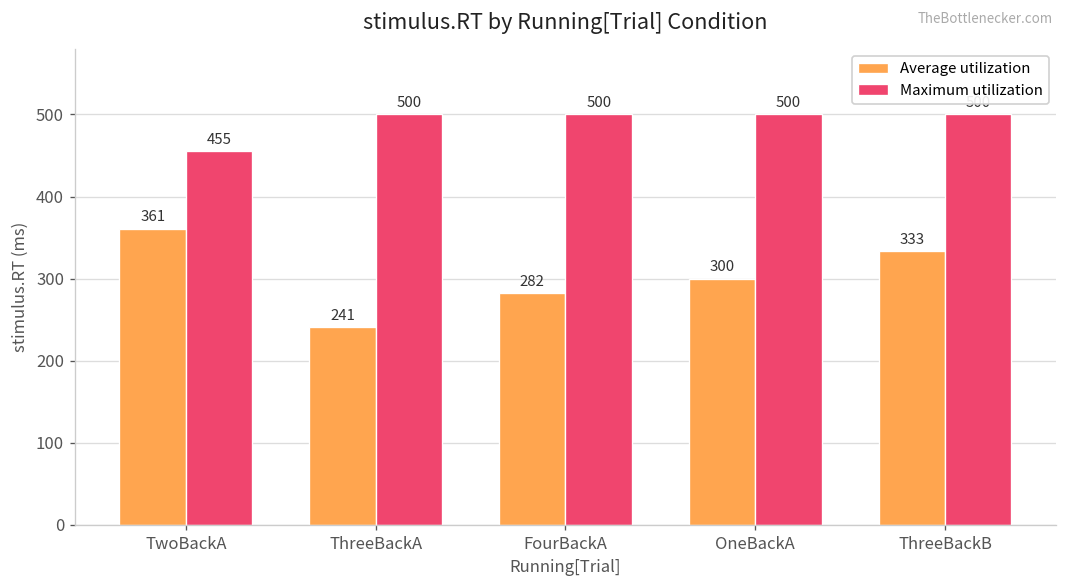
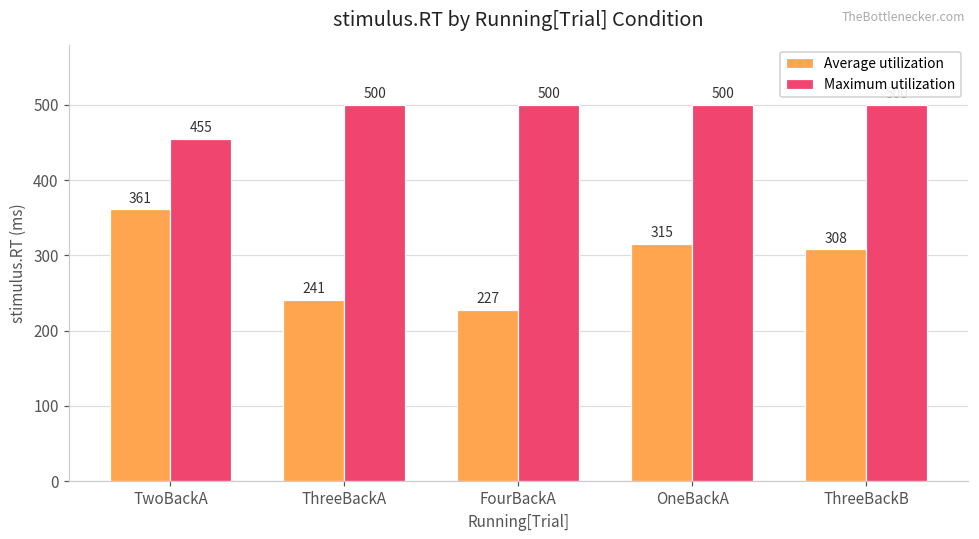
Average utilization, FourBackA: 282 -> 227
Average utilization, OneBackA: 300 -> 315
Average utilization, ThreeBackB: 333 -> 308
